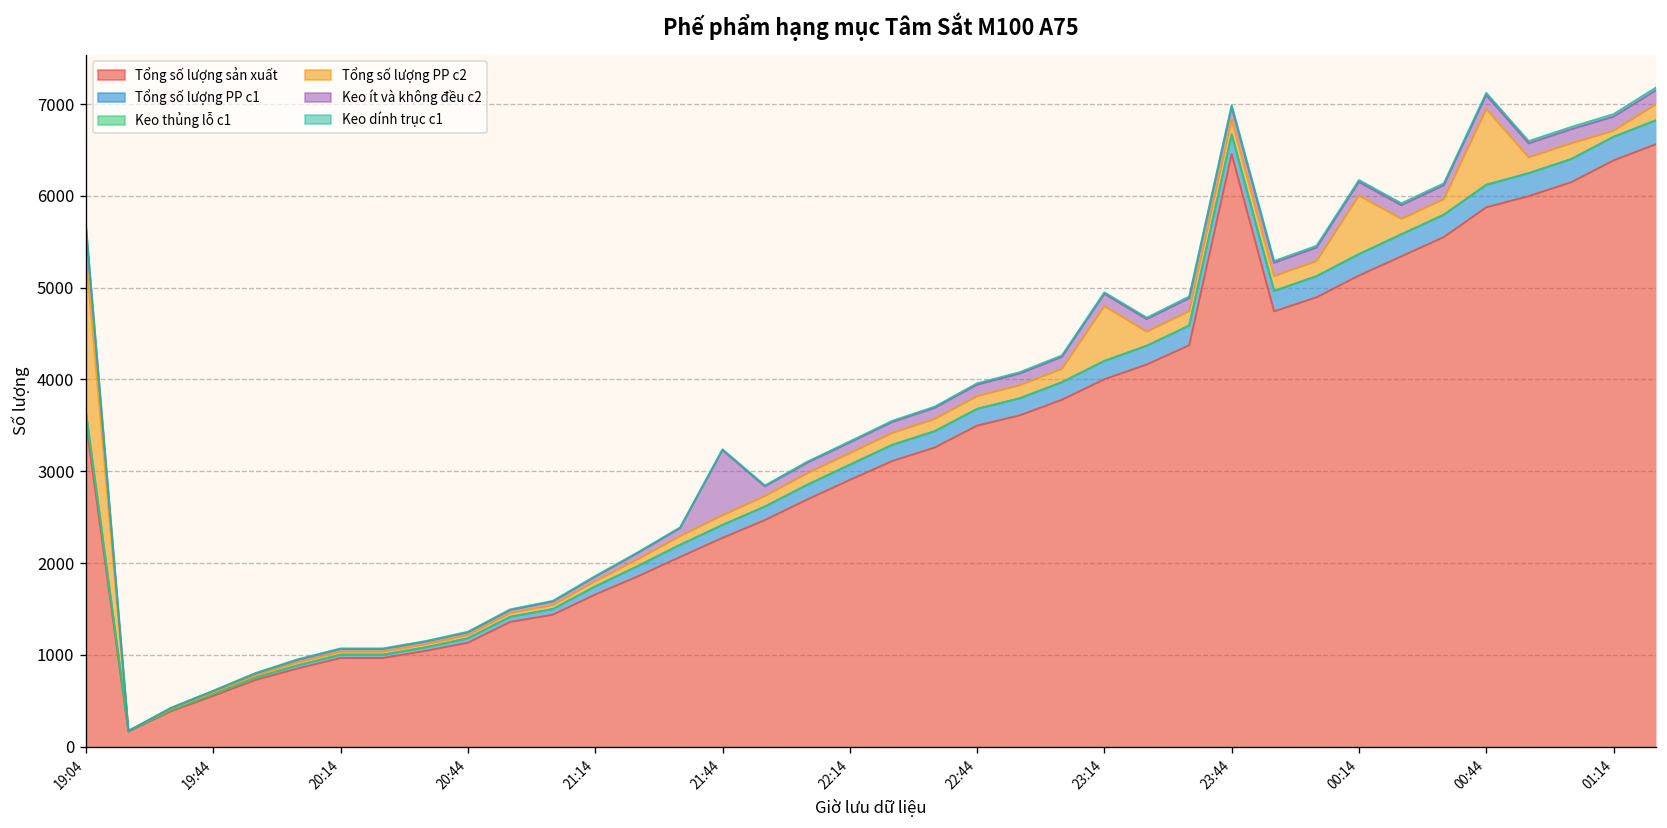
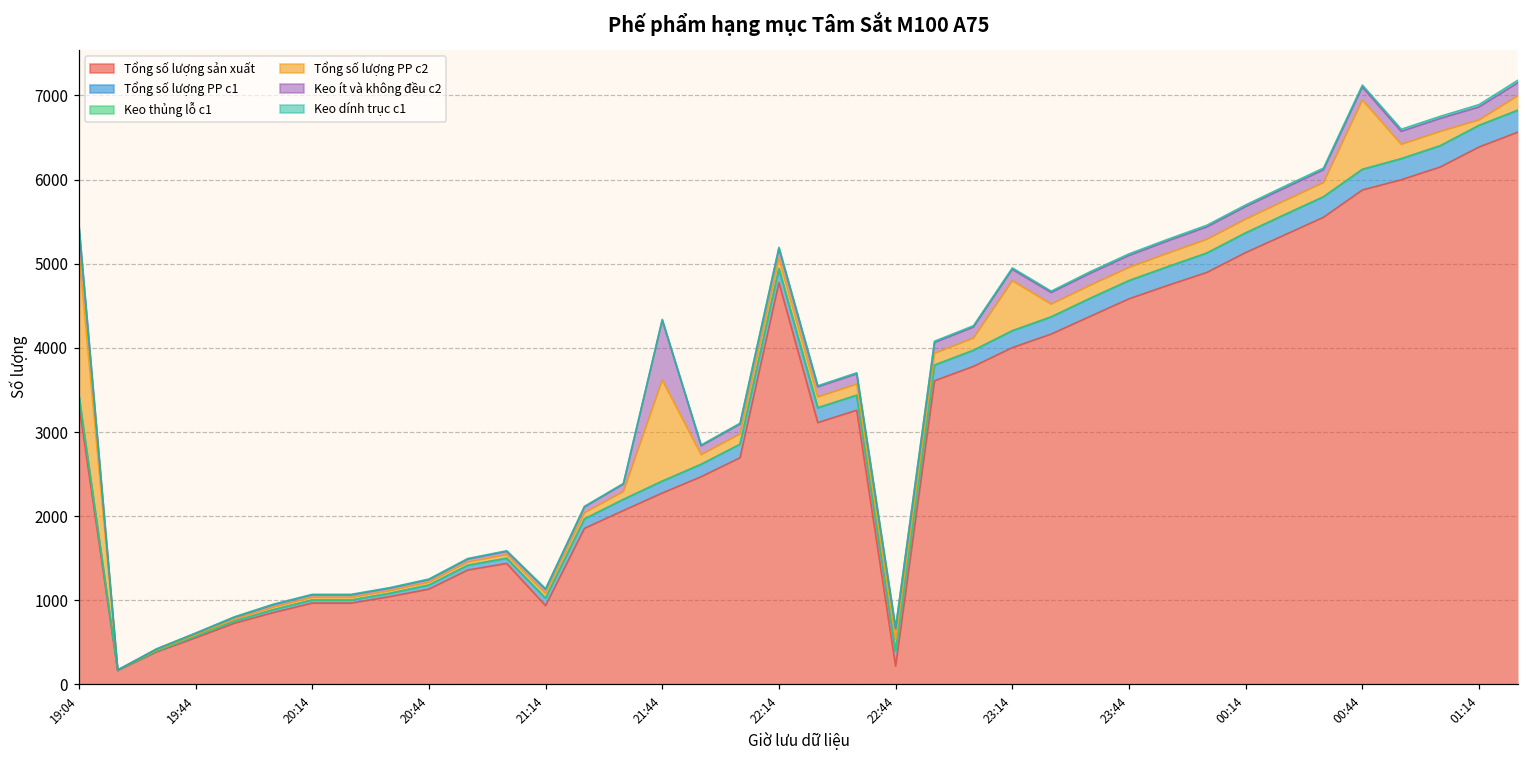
Tổng số lượng sản xuất, 19:04: 3500 -> 3300
Tổng số lượng sản xuất, 21:14: 1700 -> 900
Tổng số lượng PP c2, 21:44: 100 -> 1200
Tổng số lượng sản xuất, 22:14: 2900 -> 4800
Tổng số lượng sản xuất, 22:44: 3500 -> 200
Tổng số lượng sản xuất, 23:44: 6500 -> 4600
Tổng số lượng PP c2, 00:14: 600 -> 200
